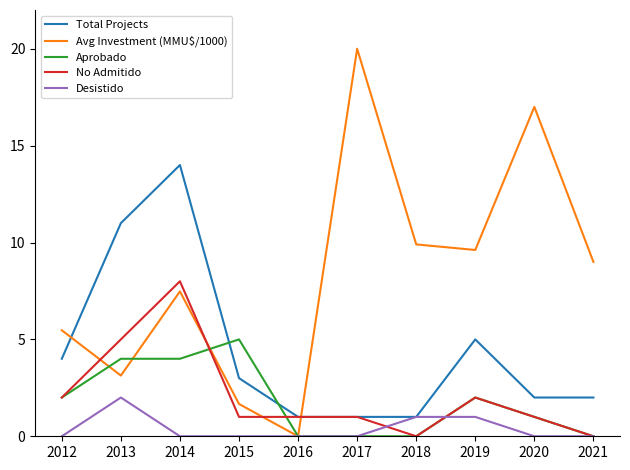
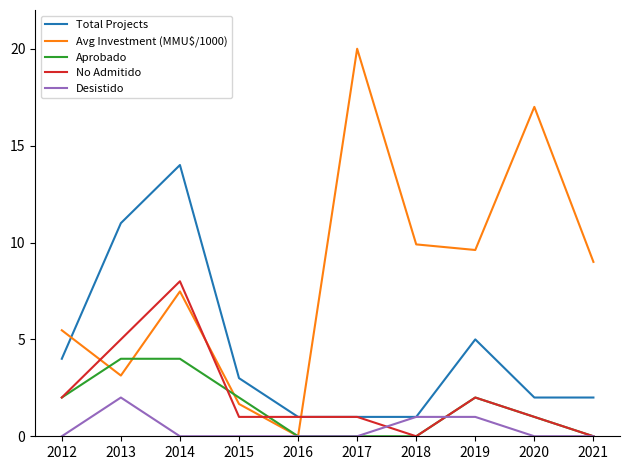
Aprobado, 2015: 5 -> 2
